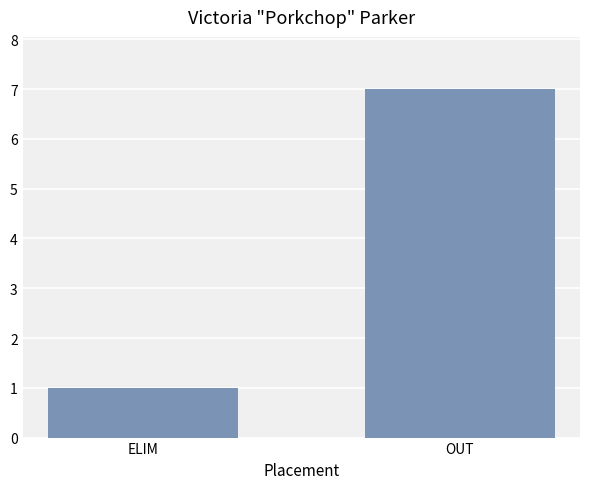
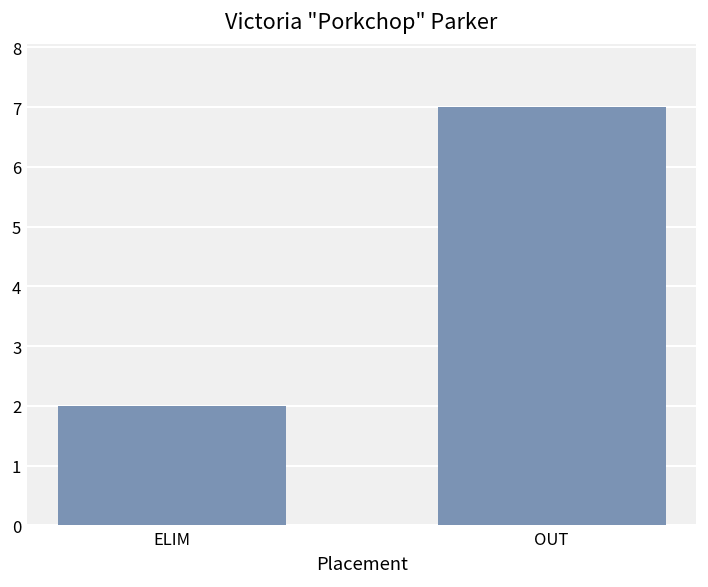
ELIM: 1 -> 2
